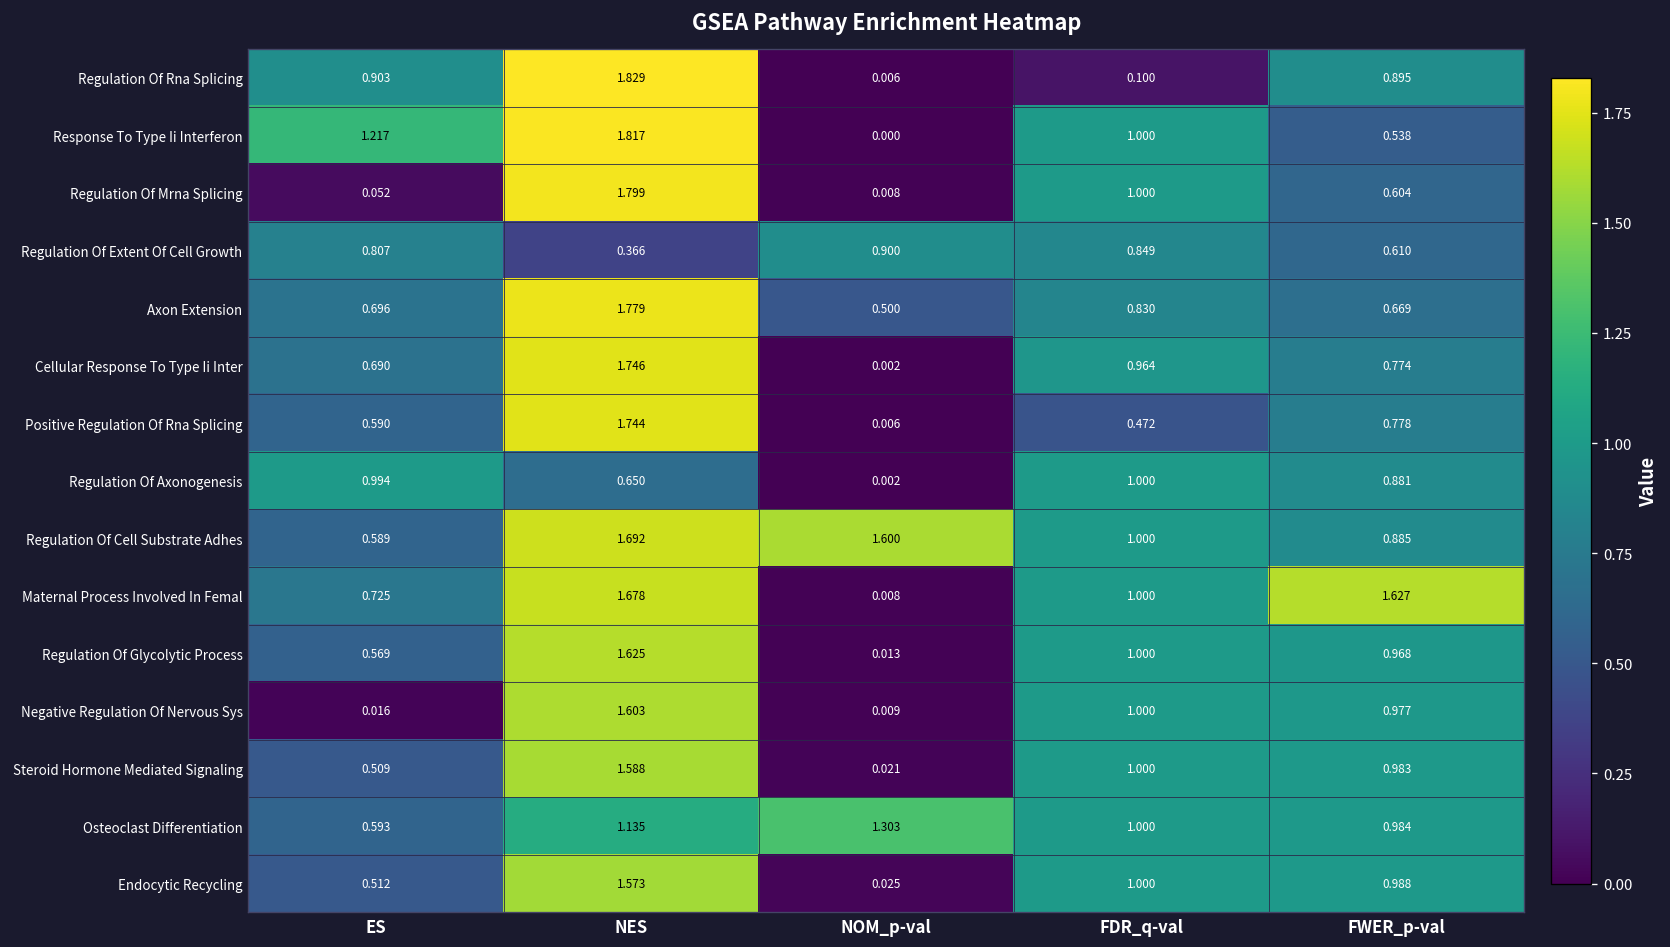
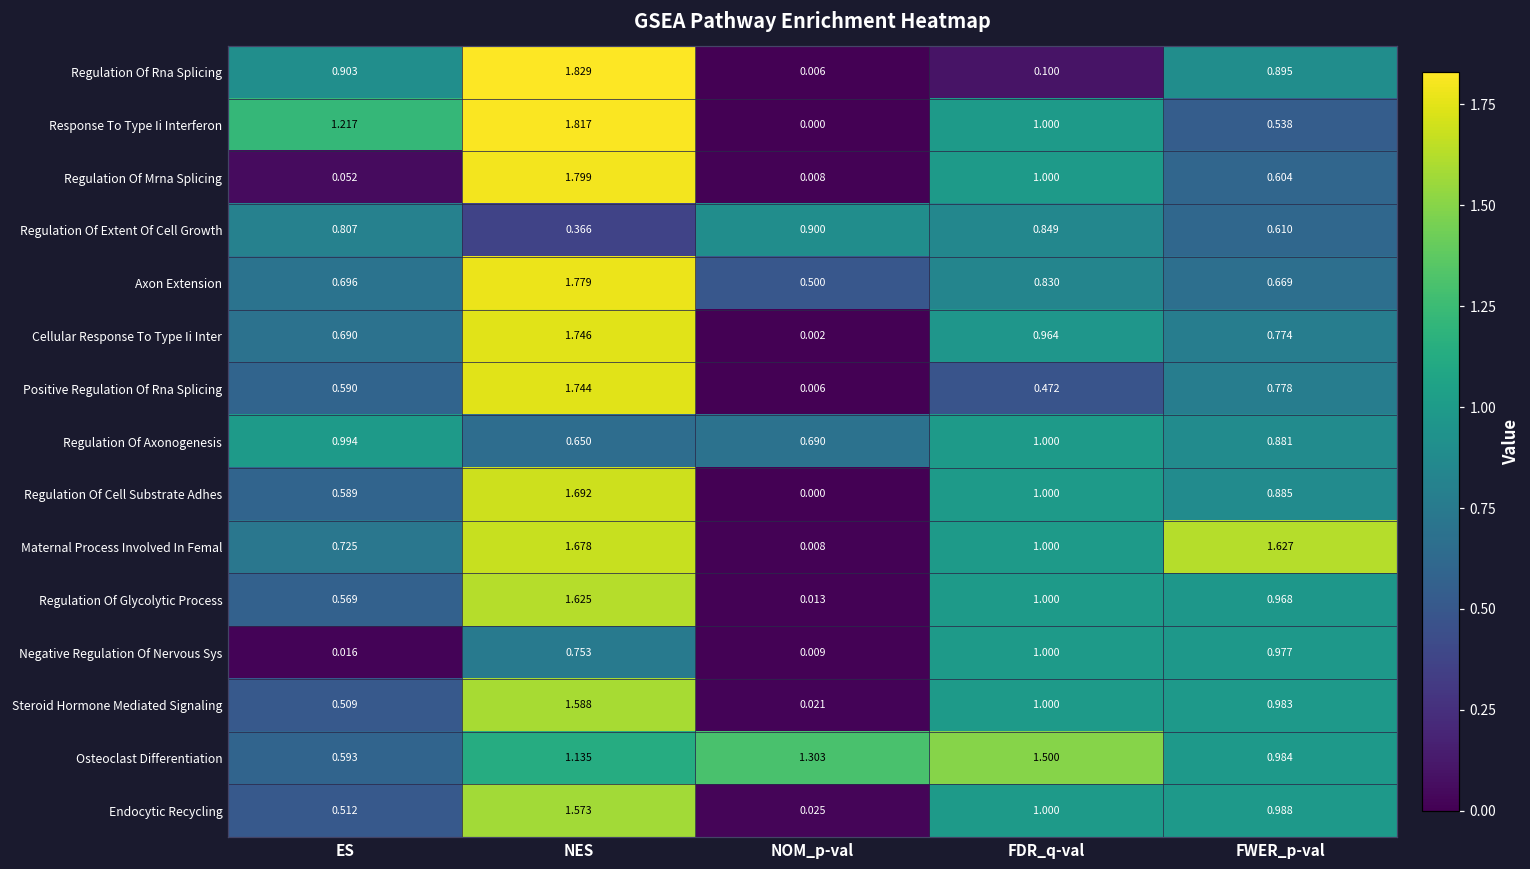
Regulation Of Axonogenesis, NOM_p-val: 0.002 -> 0.690
Regulation Of Cell Substrate Adhes, NOM_p-val: 1.600 -> 0.000
Negative Regulation Of Nervous Sys, NES: 1.603 -> 0.753
Osteoclast Differentiation, FDR_q-val: 1.000 -> 1.500
